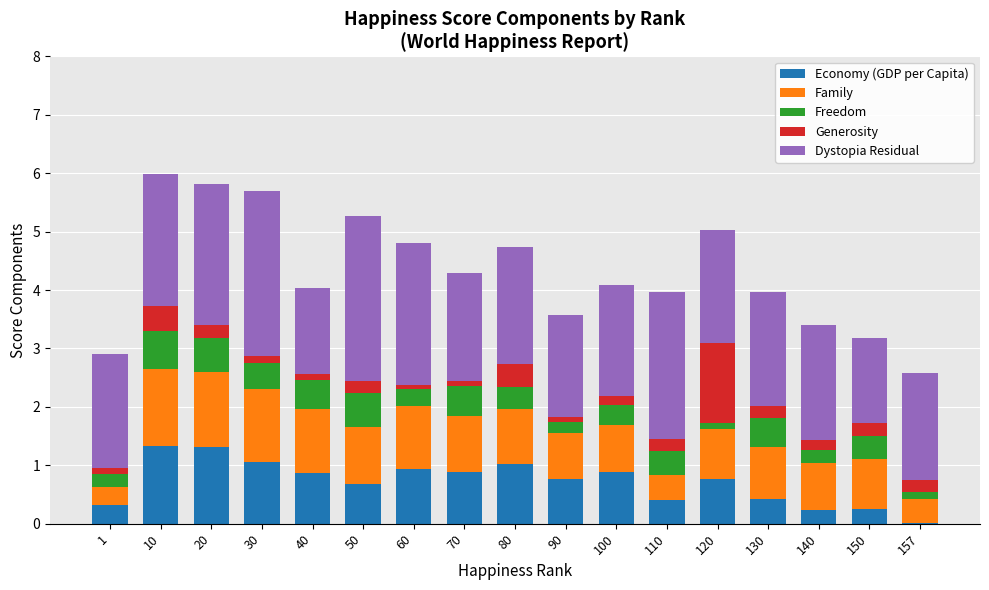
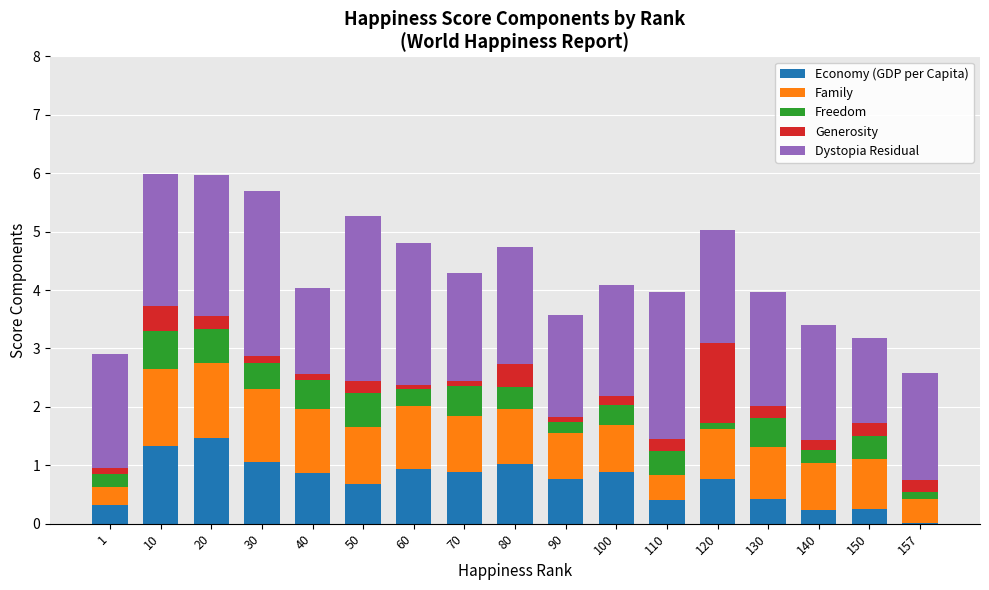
Economy (GDP per Capita), 20: 1.3 -> 1.5
